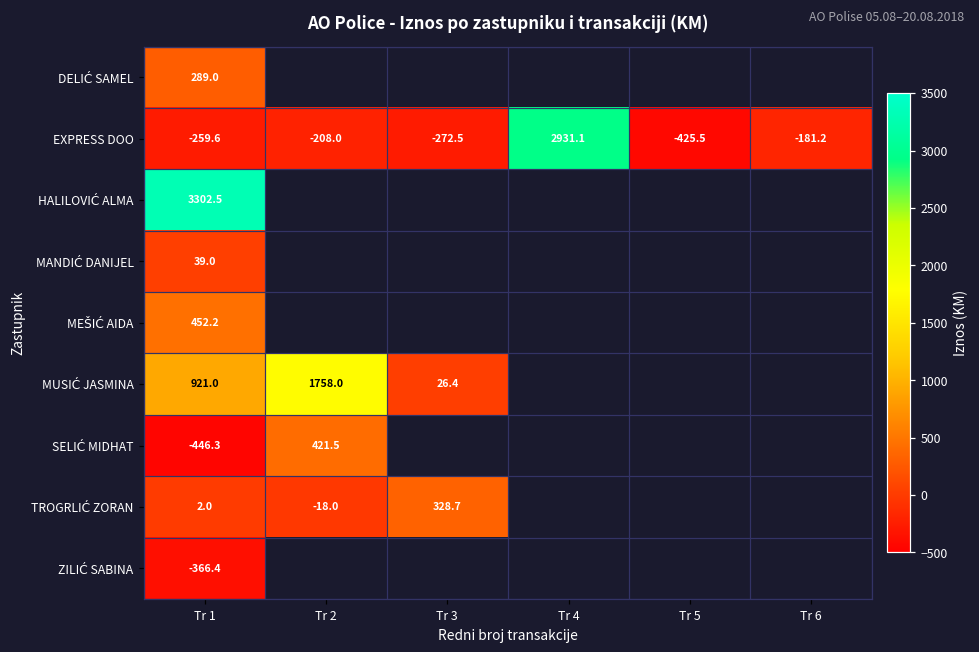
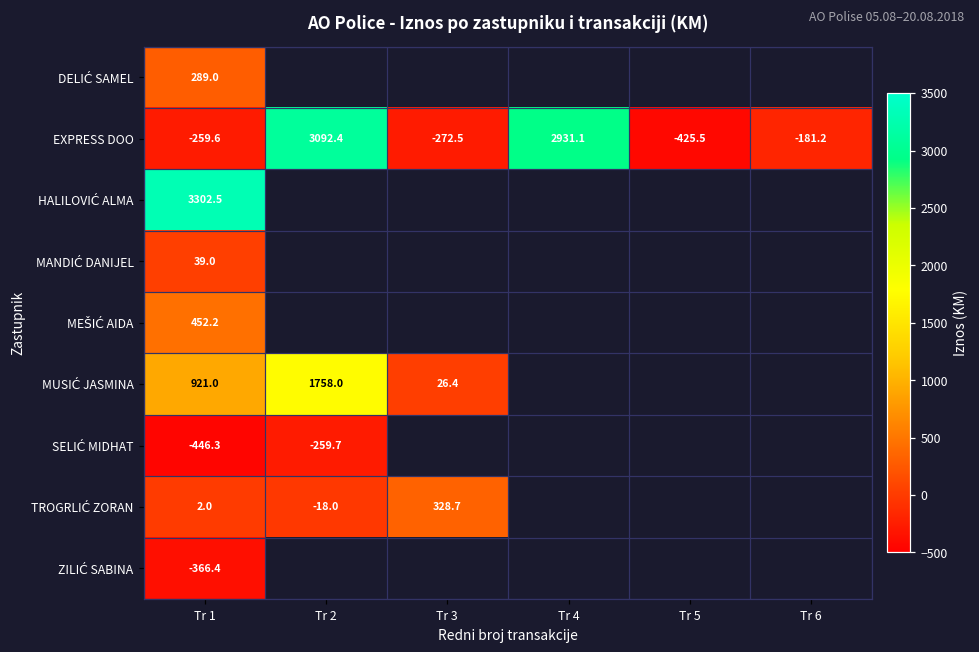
EXPRESS DOO, Tr 2: -208.0 -> 3092.4
SELIĆ MIDHAT, Tr 2: 421.5 -> -259.7
